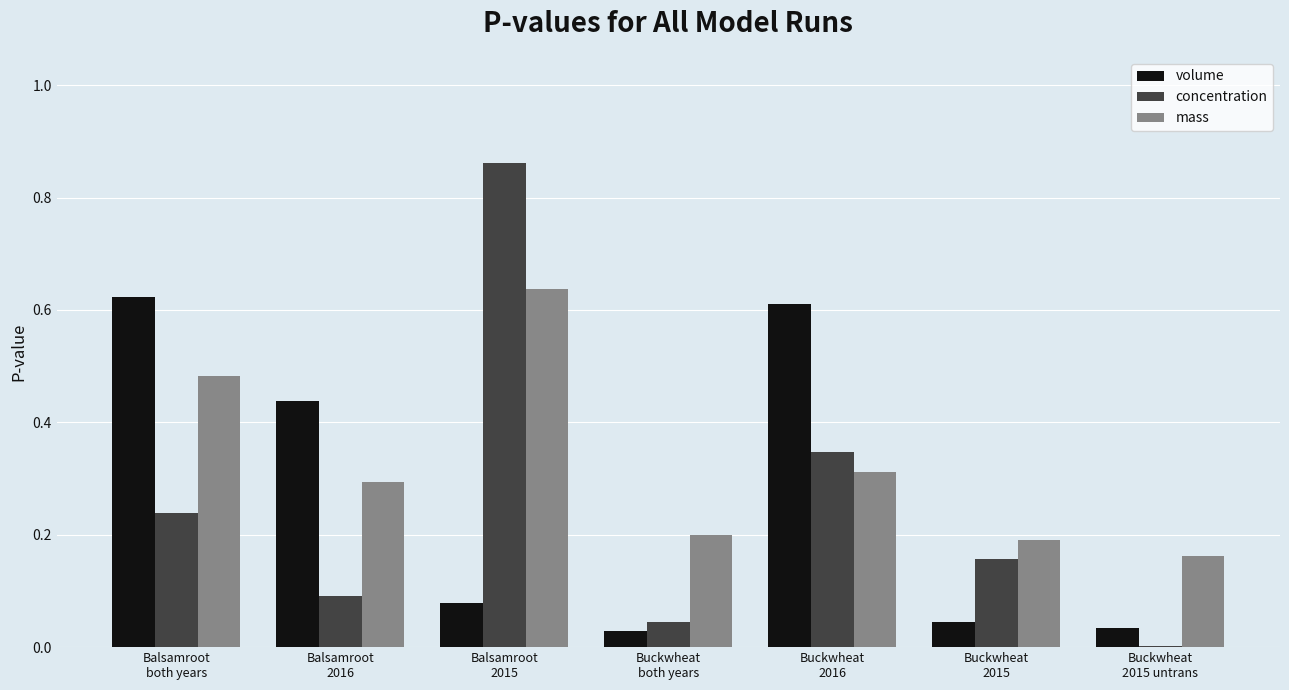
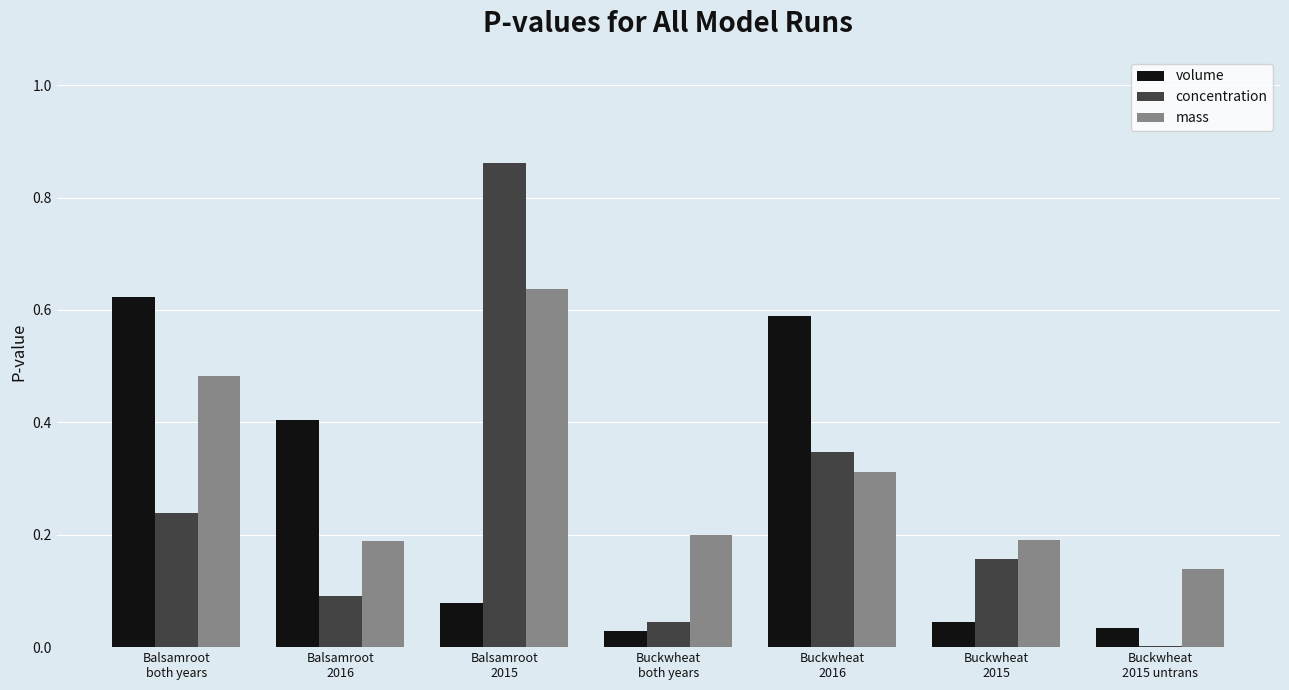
volume, Balsamroot 2016: 0.44 -> 0.40
mass, Balsamroot 2016: 0.29 -> 0.19
volume, Buckwheat 2016: 0.61 -> 0.59
mass, Buckwheat 2015 untrans: 0.16 -> 0.14
